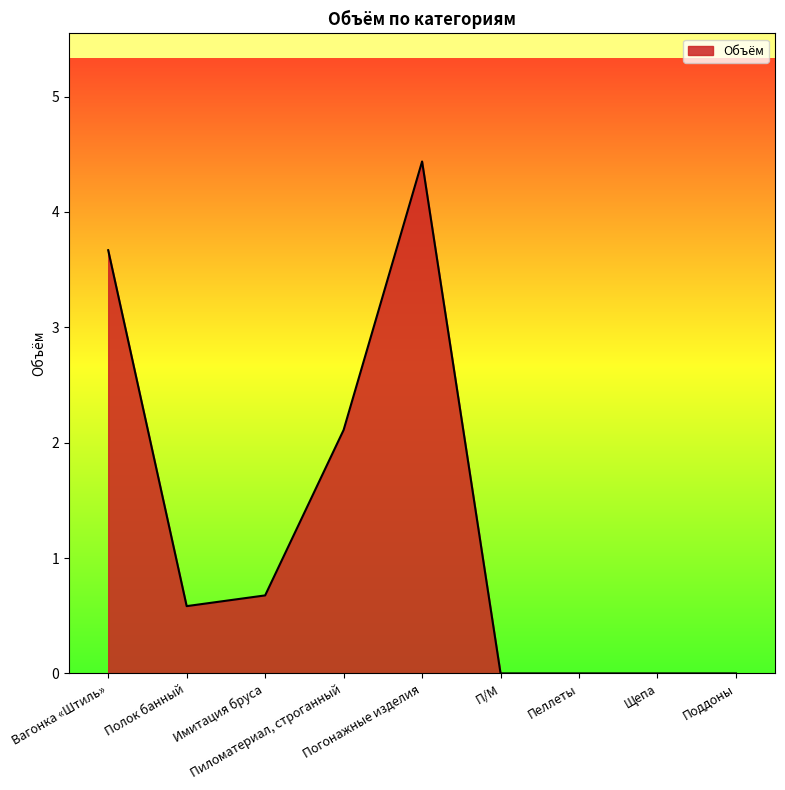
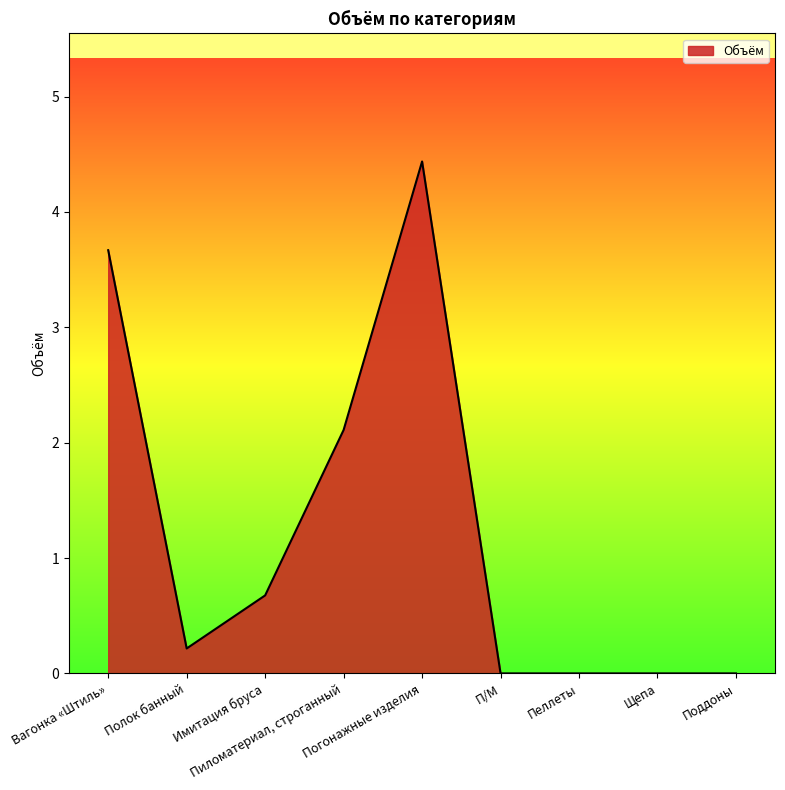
Полок банный: 0.58 -> 0.22
